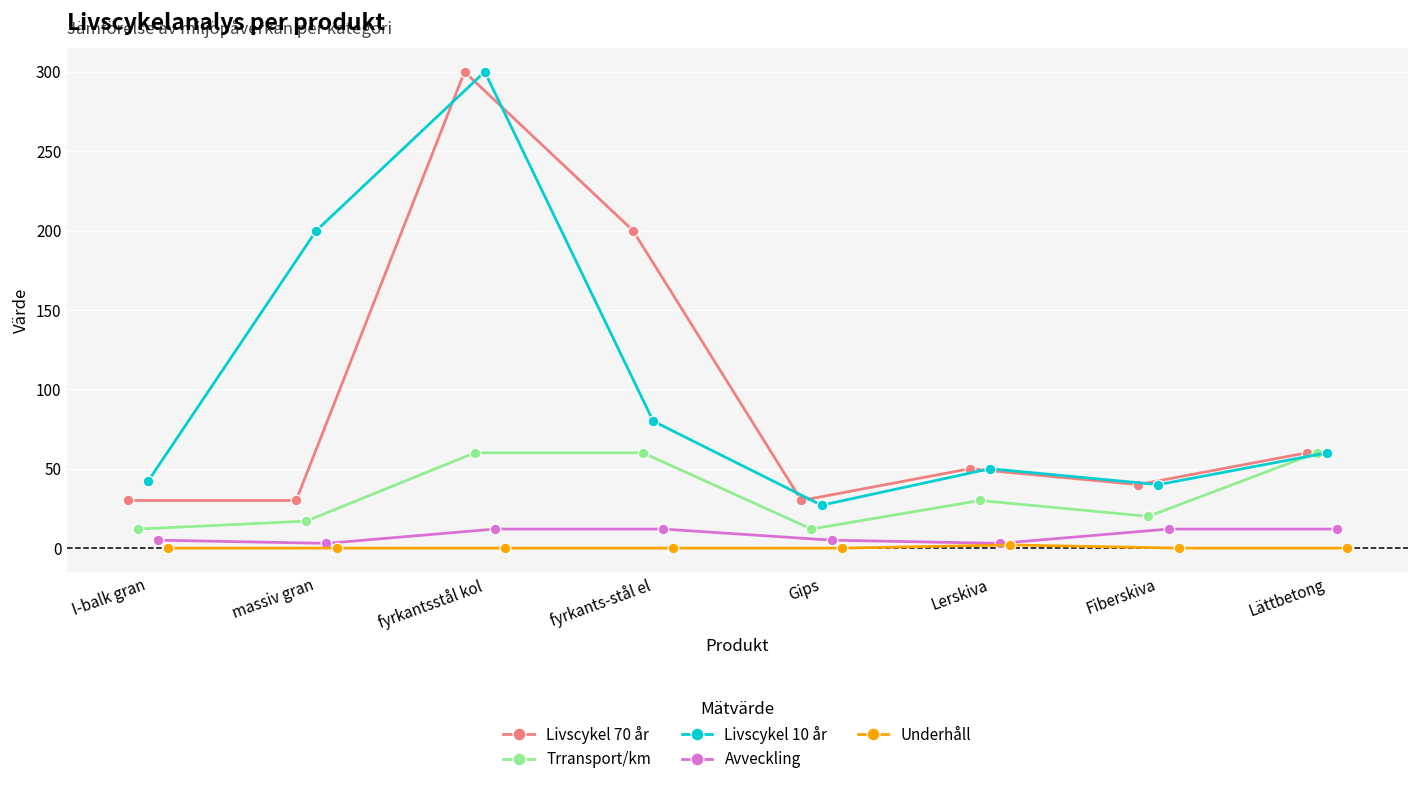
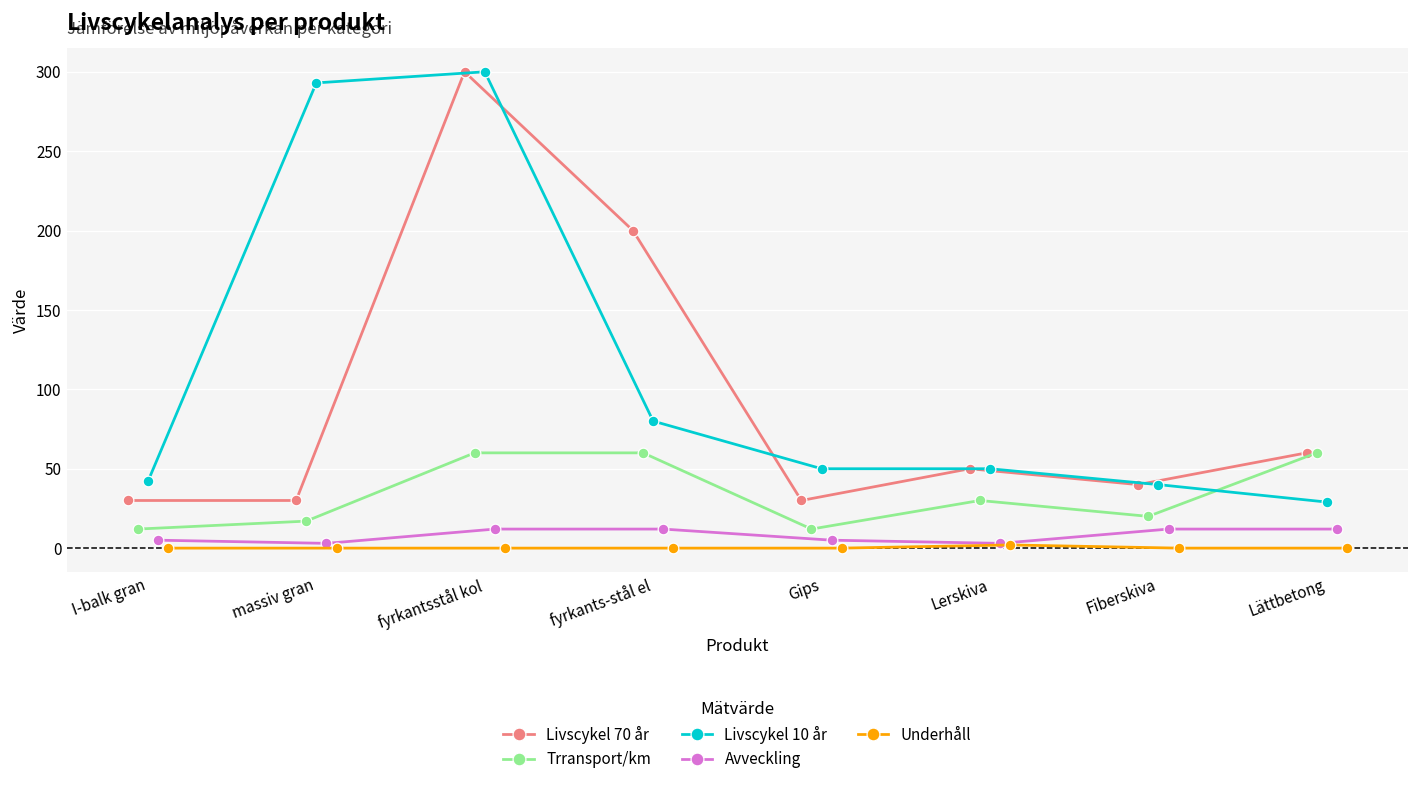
Livscykel 10 år, massiv gran: 200 -> 293
Livscykel 10 år, Gips: 27 -> 50
Livscykel 10 år, Lättbetong: 60 -> 29
